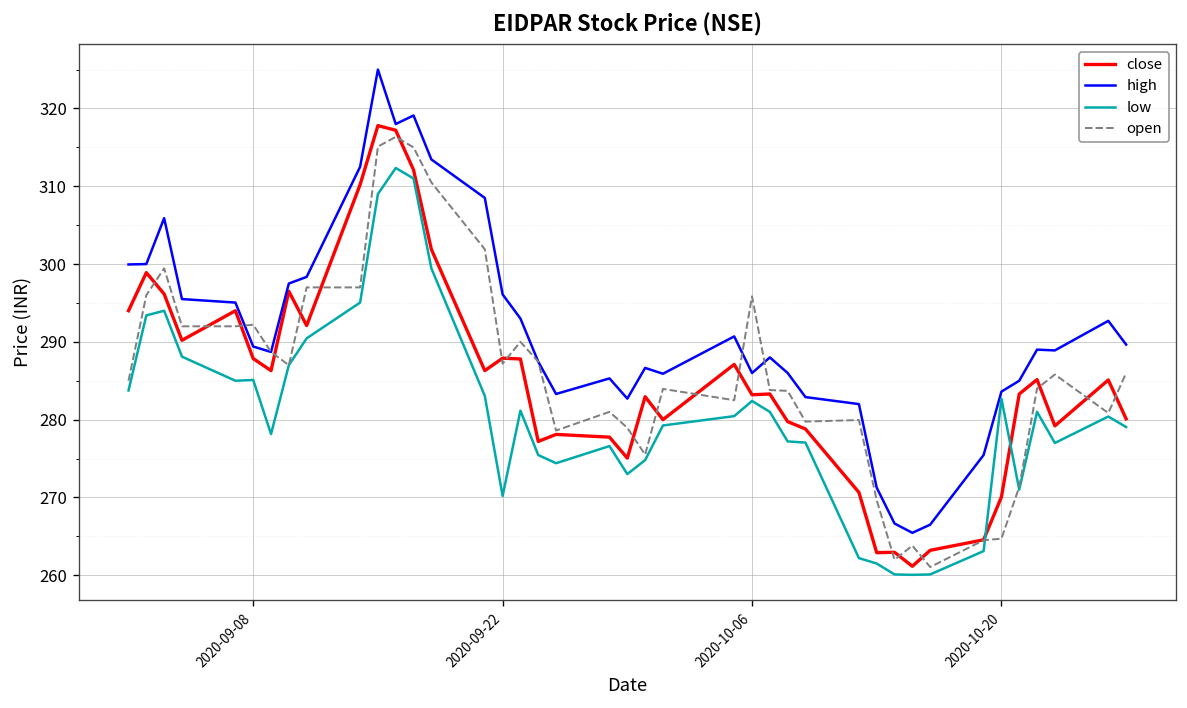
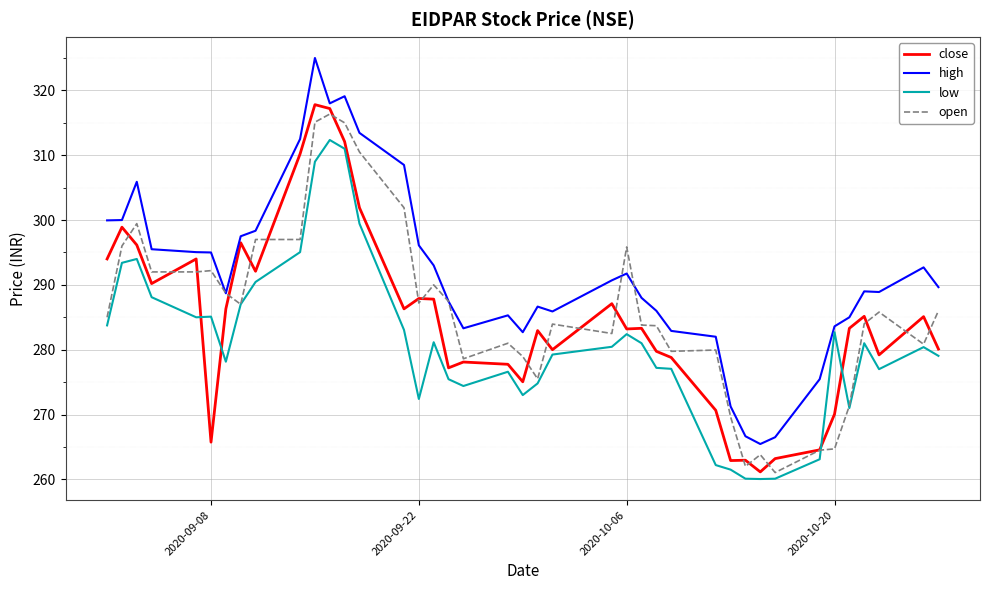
close, 2020-09-08: 288 -> 266
high, 2020-09-08: 289 -> 295
low, 2020-09-22: 270 -> 272
high, 2020-10-06: 286 -> 292
